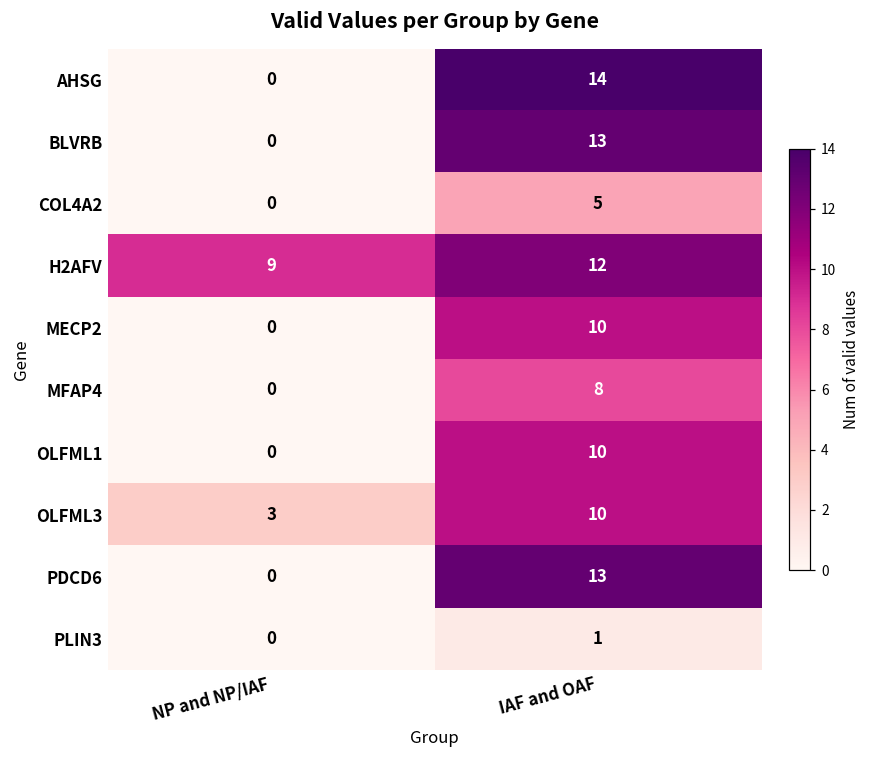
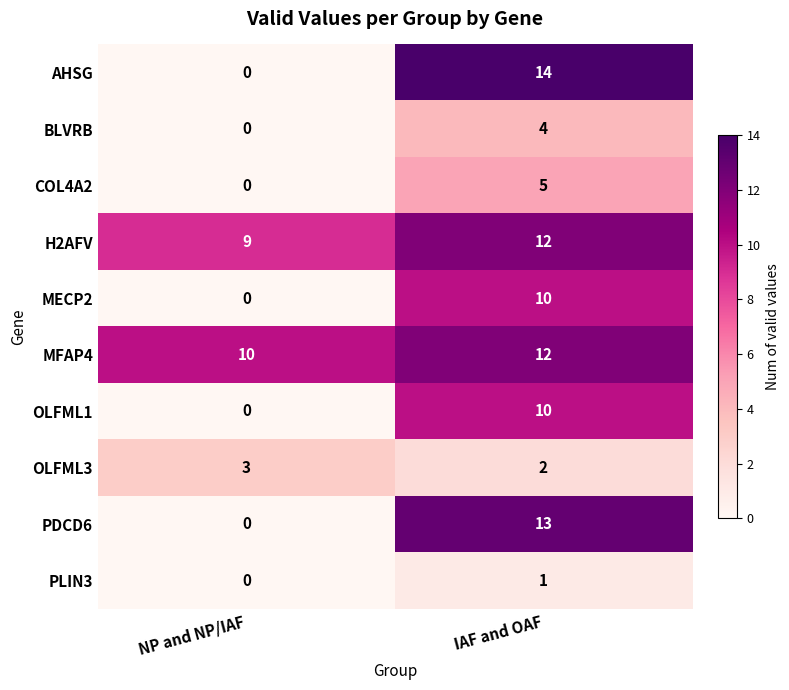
BLVRB, IAF and OAF: 13 -> 4
MFAP4, NP and NP/IAF: 0 -> 10
MFAP4, IAF and OAF: 8 -> 12
OLFML3, IAF and OAF: 10 -> 2
